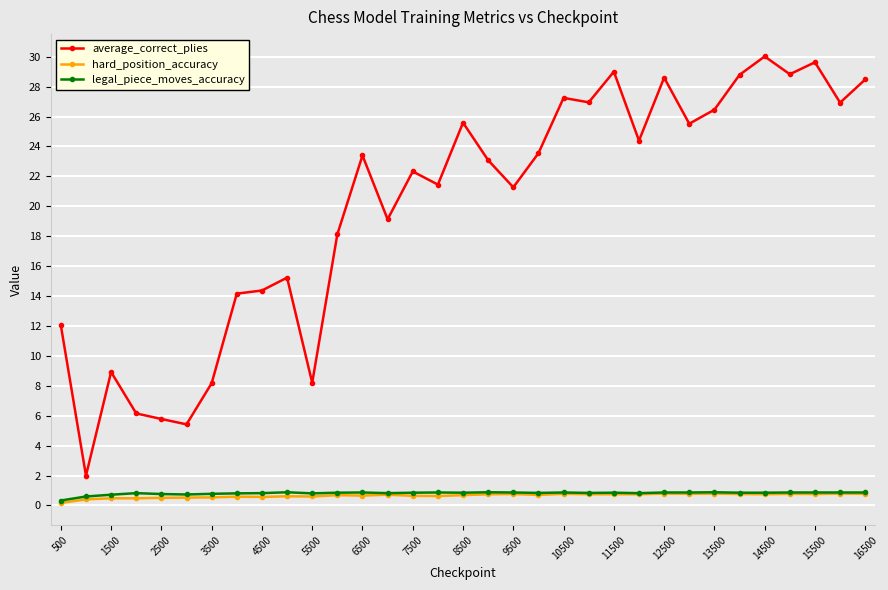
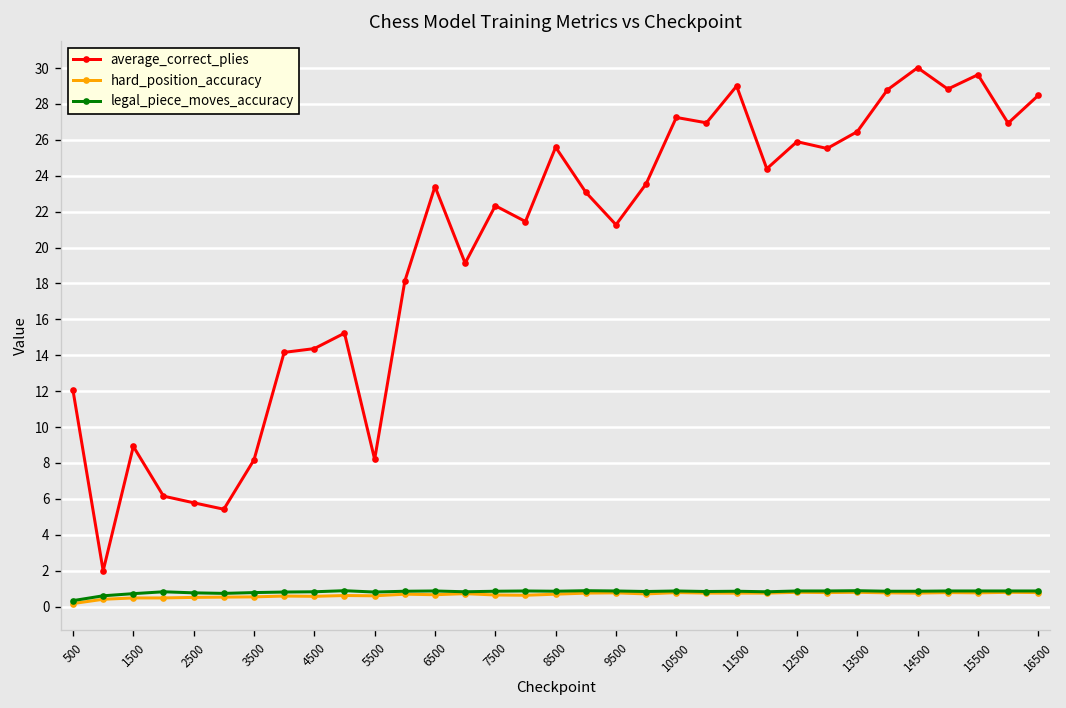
average_correct_plies, 12500: 28.6 -> 25.9
